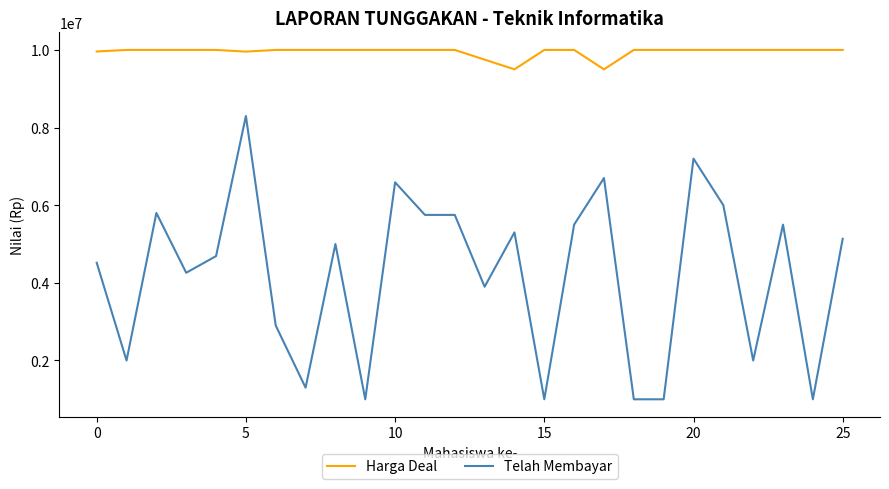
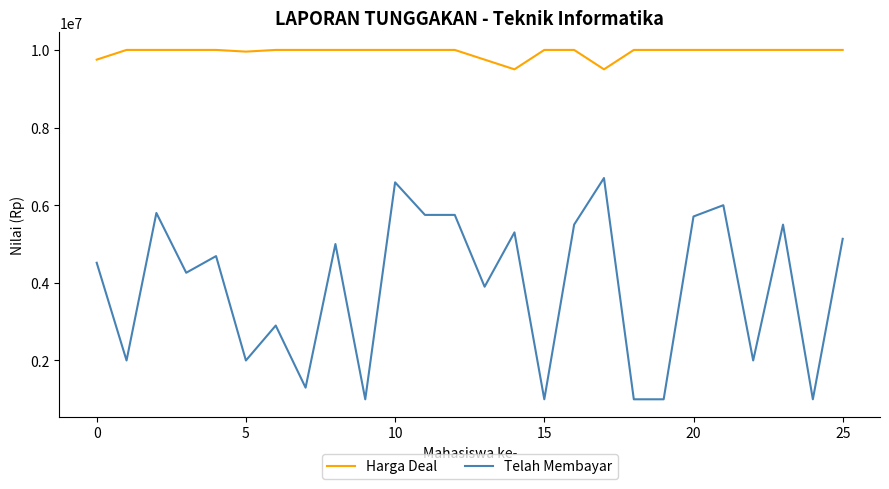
Harga Deal, 0: 10000000 -> 9800000
Telah Membayar, 5: 8300000 -> 2000000
Telah Membayar, 20: 7200000 -> 5700000
